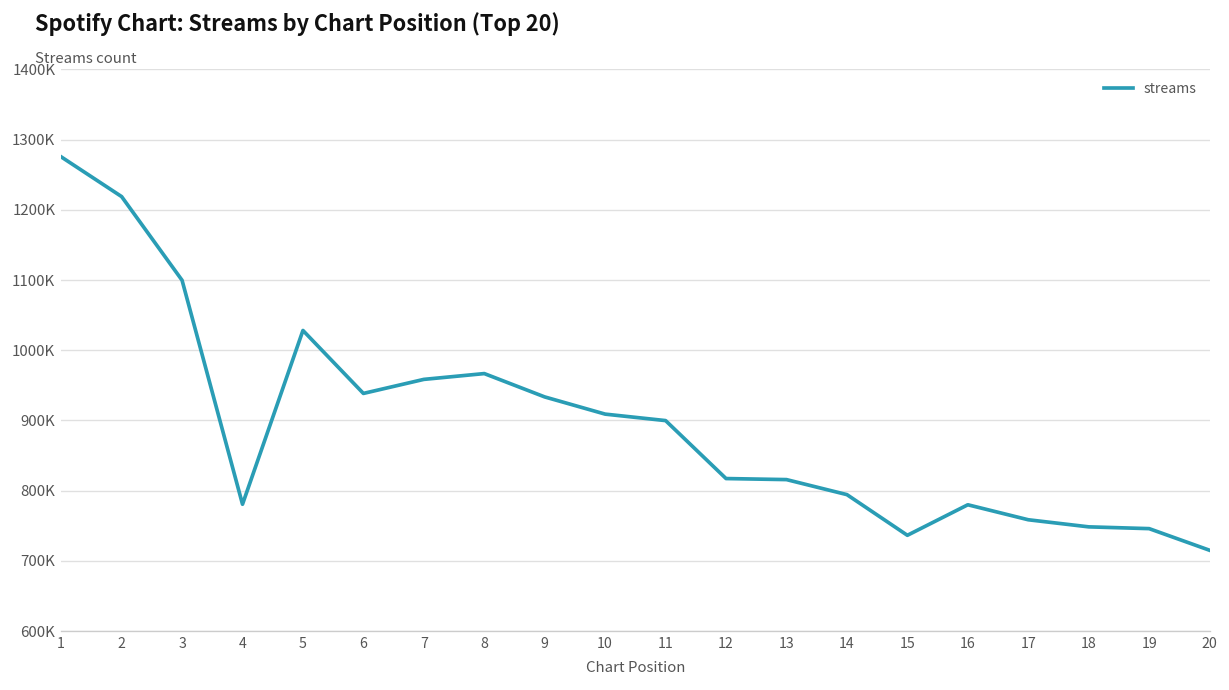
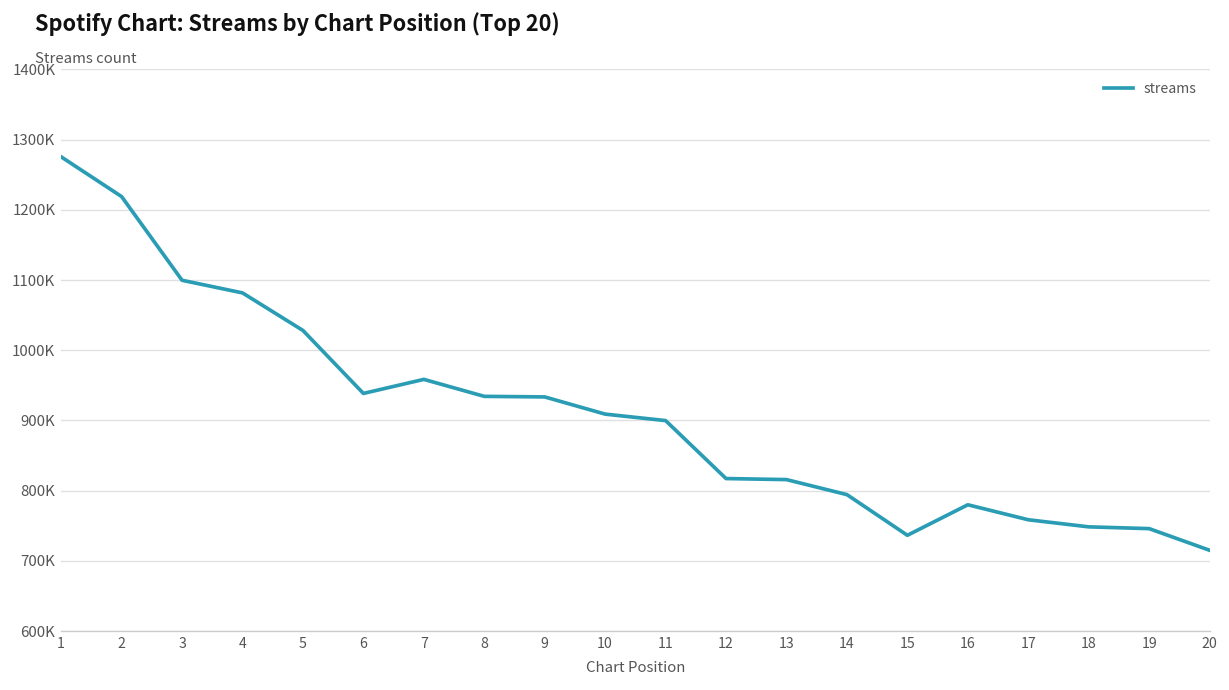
4: 780000 -> 1080000
8: 970000 -> 930000
